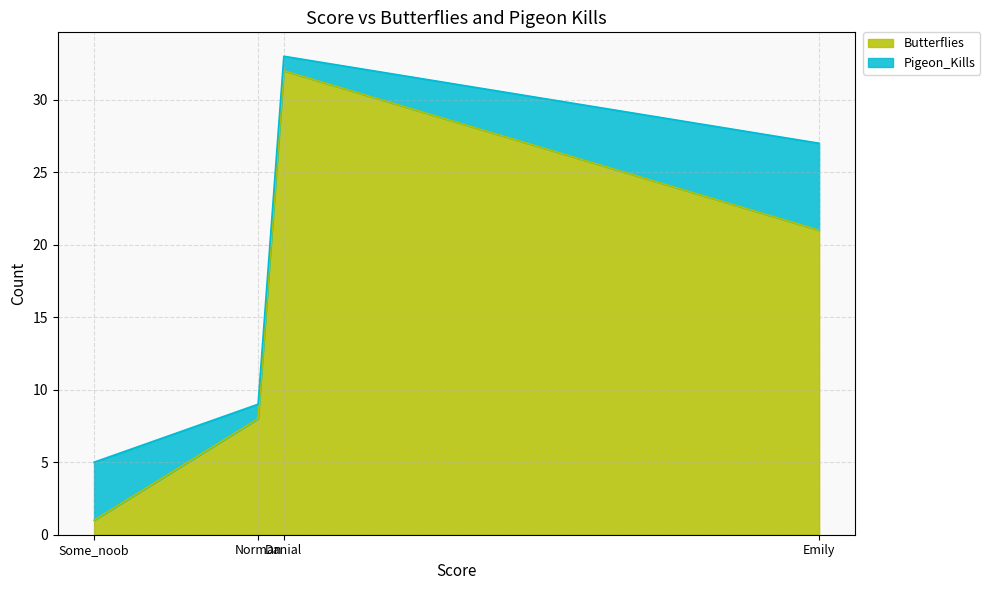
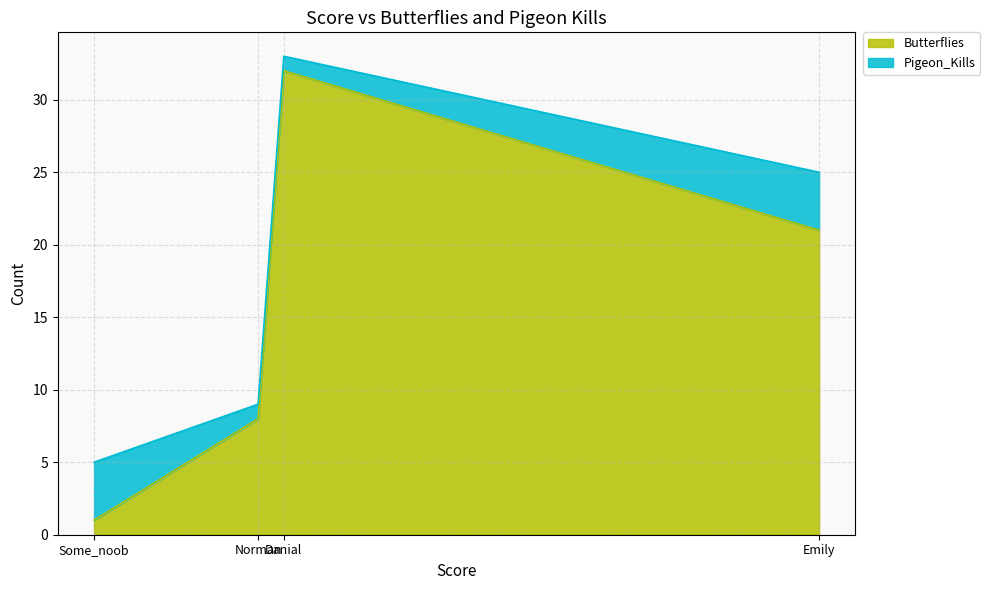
Pigeon_Kills, Emily: 6 -> 4
